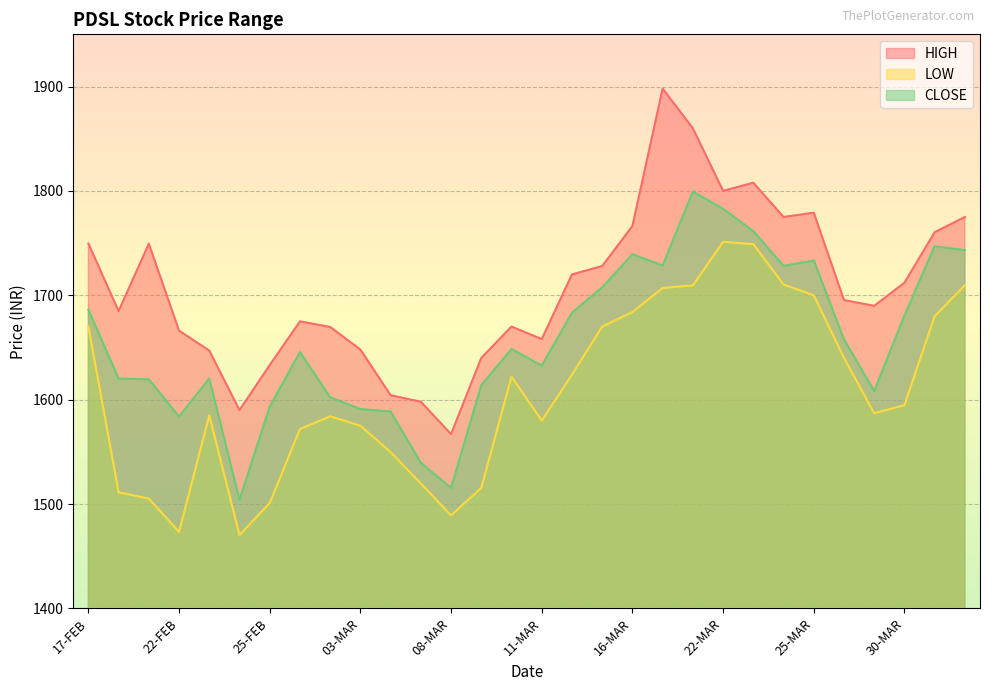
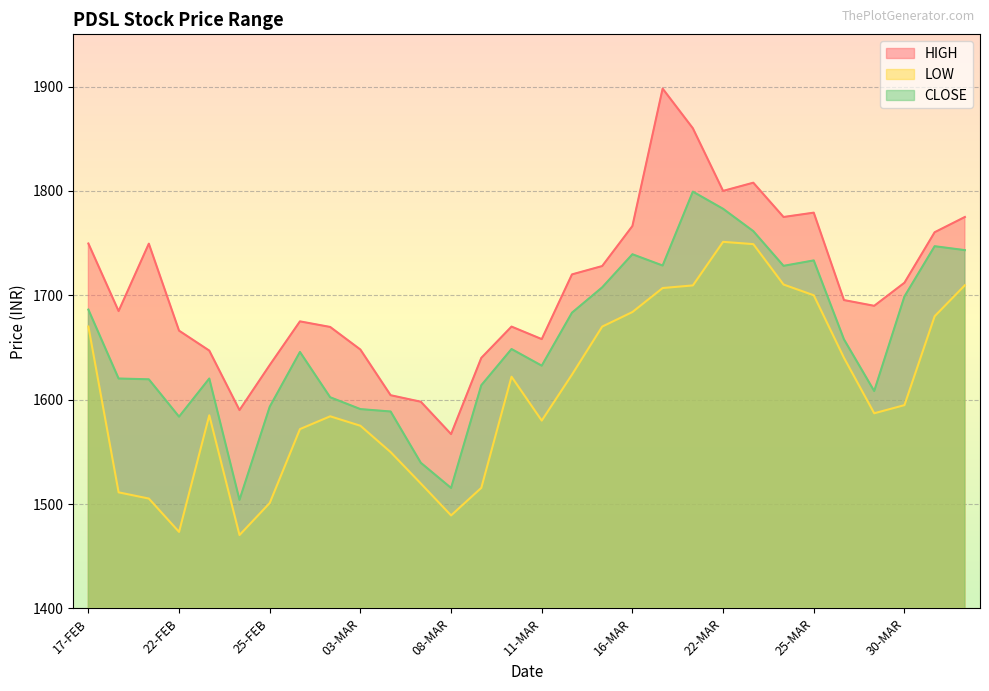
CLOSE, 30-MAR: 1680 -> 1699
